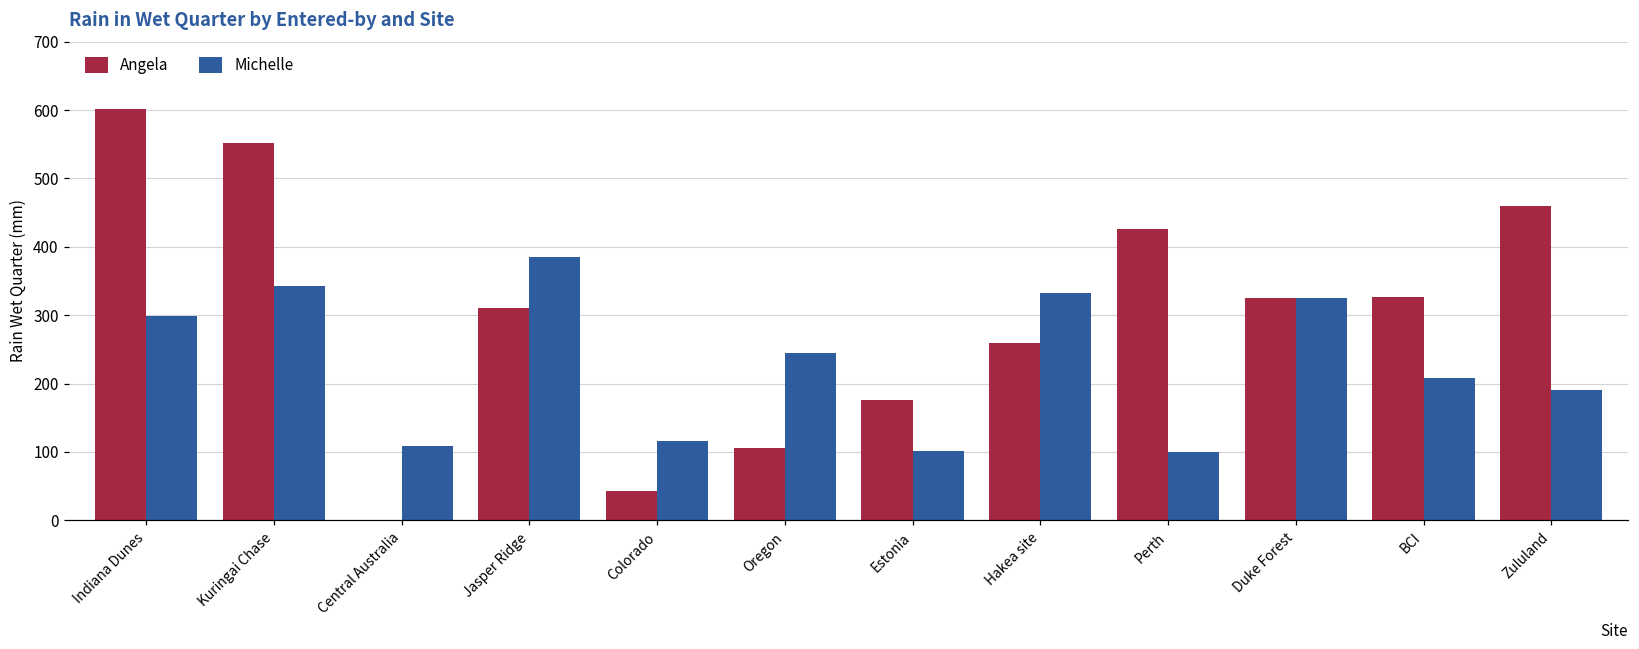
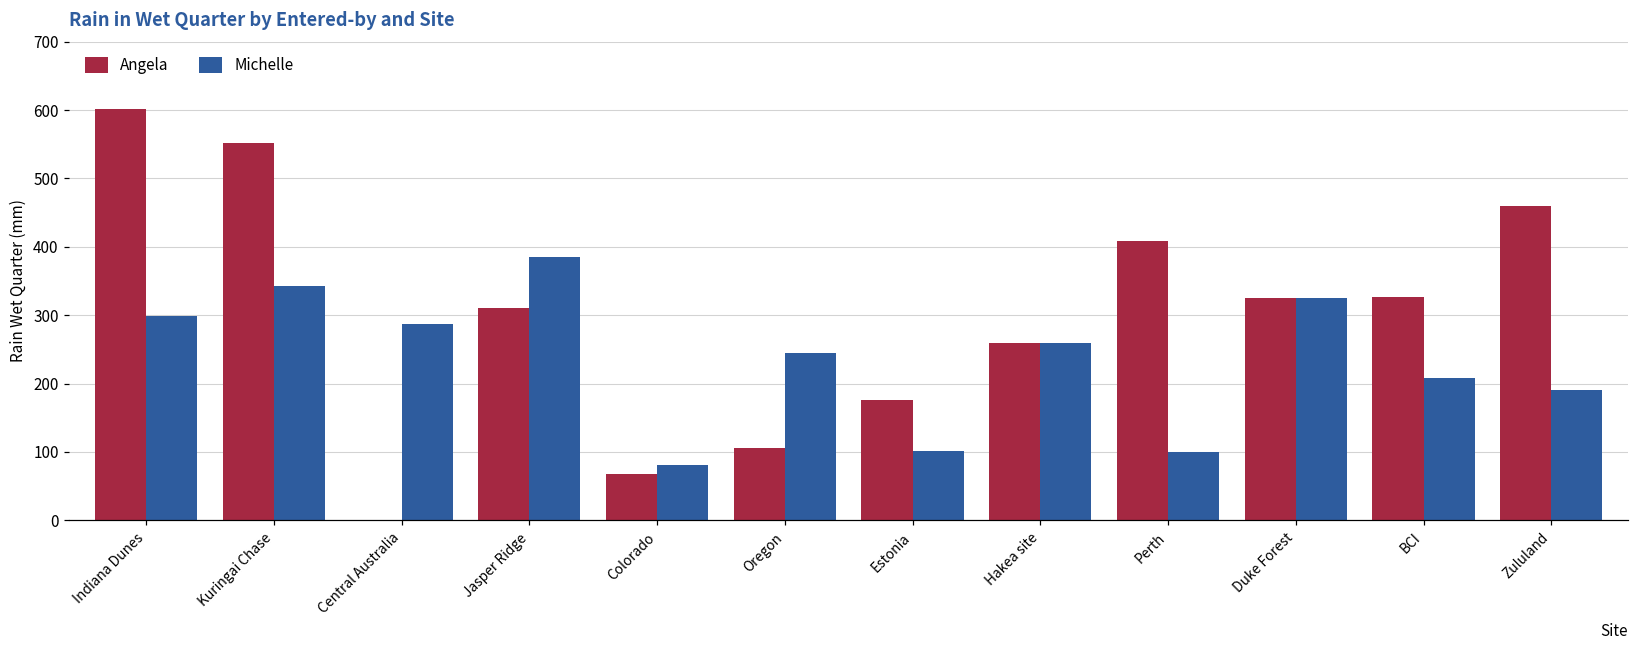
Michelle, Central Australia: 110 -> 290
Angela, Colorado: 40 -> 70
Michelle, Colorado: 120 -> 80
Michelle, Hakea site: 330 -> 260
Angela, Perth: 430 -> 410
